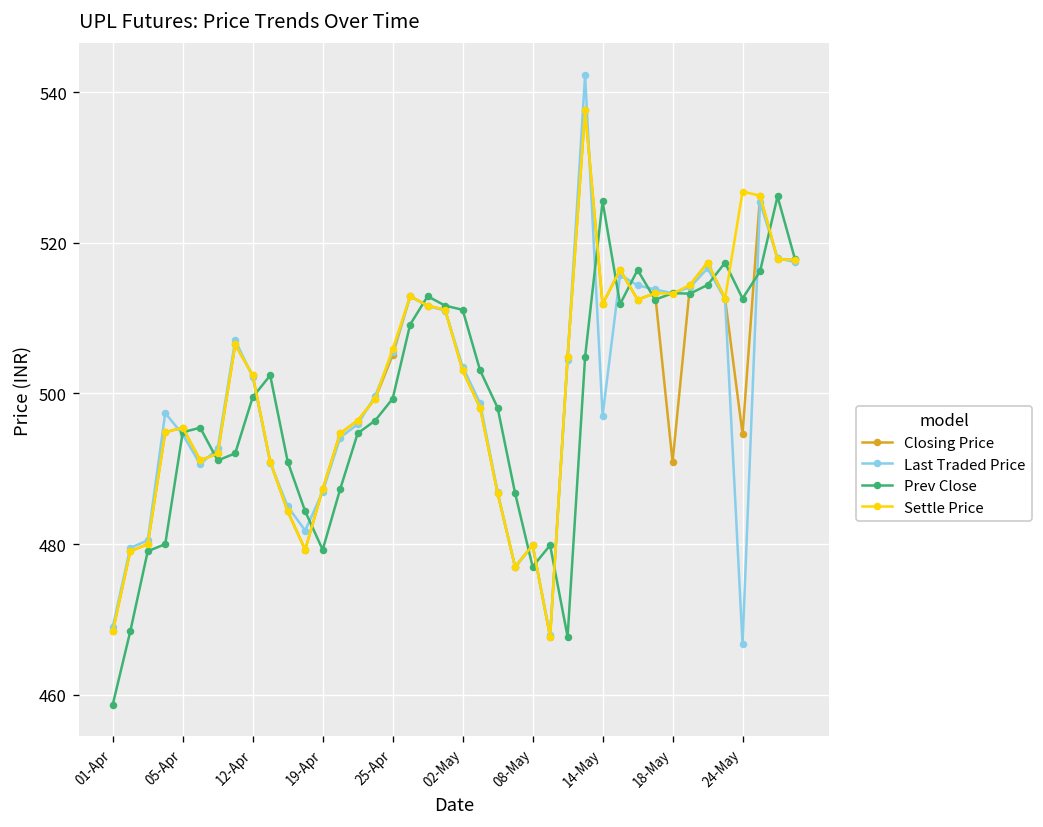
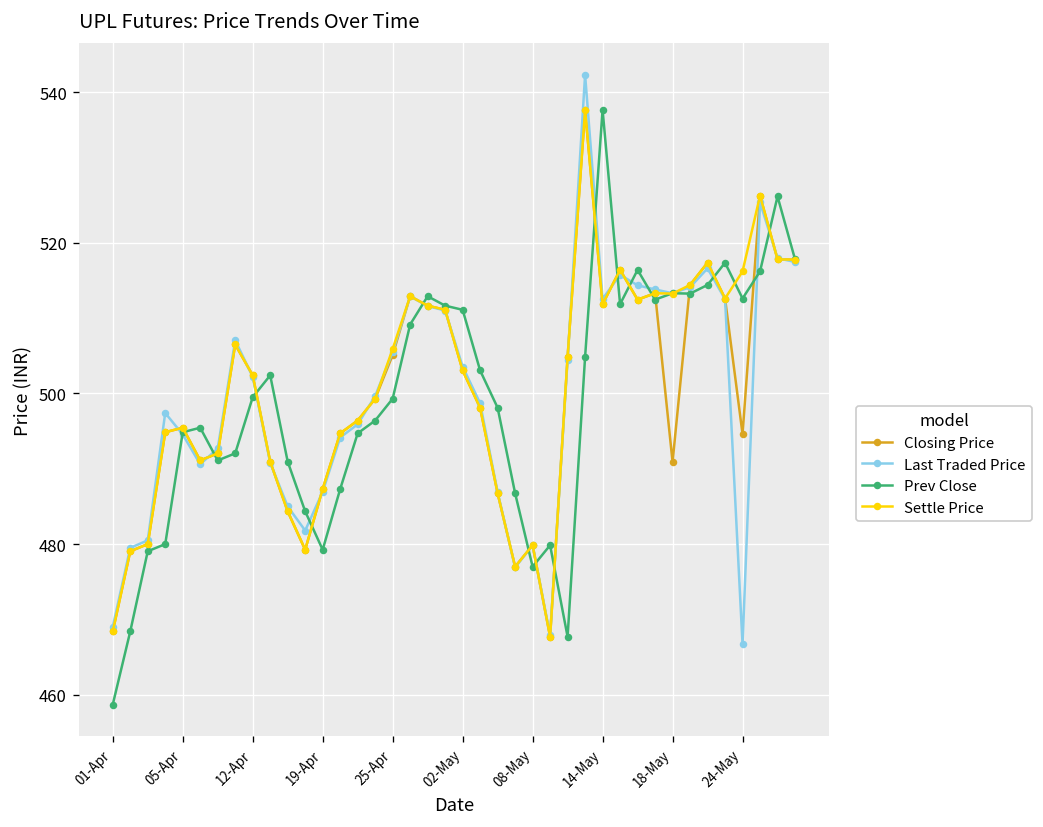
Last Traded Price, 14-May: 497 -> 513
Prev Close, 14-May: 525 -> 538
Settle Price, 24-May: 527 -> 516
